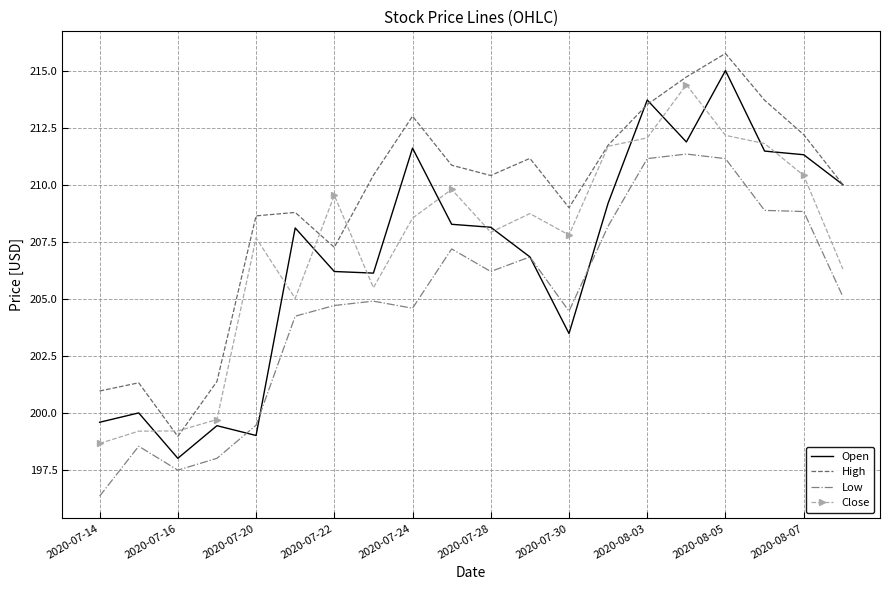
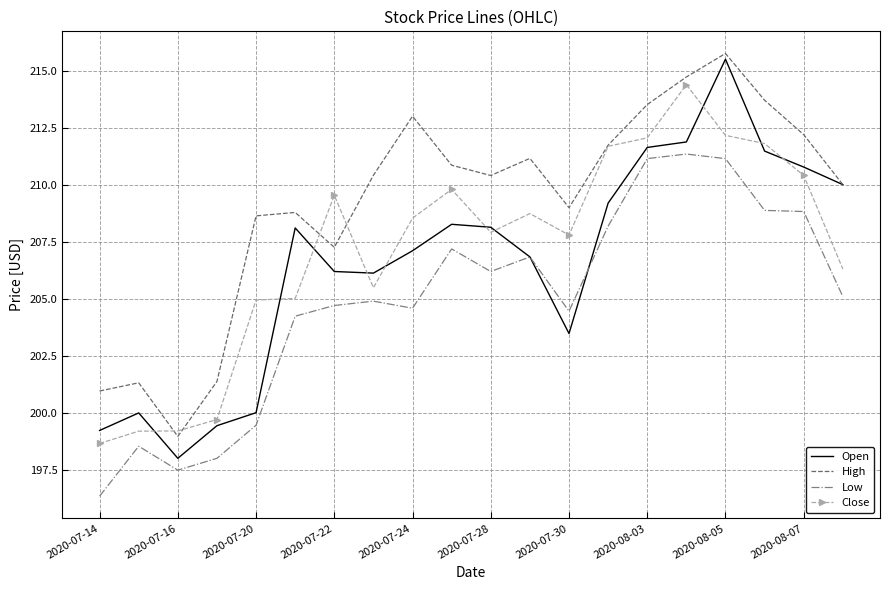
Open, 2020-07-14: 199.6 -> 199.2
Open, 2020-07-20: 199 -> 200
Close, 2020-07-20: 207.7 -> 204.9
Open, 2020-07-24: 211.6 -> 207.1
Open, 2020-08-03: 213.7 -> 211.6
Open, 2020-08-05: 215.0 -> 215.5
Open, 2020-08-07: 211.3 -> 210.8
